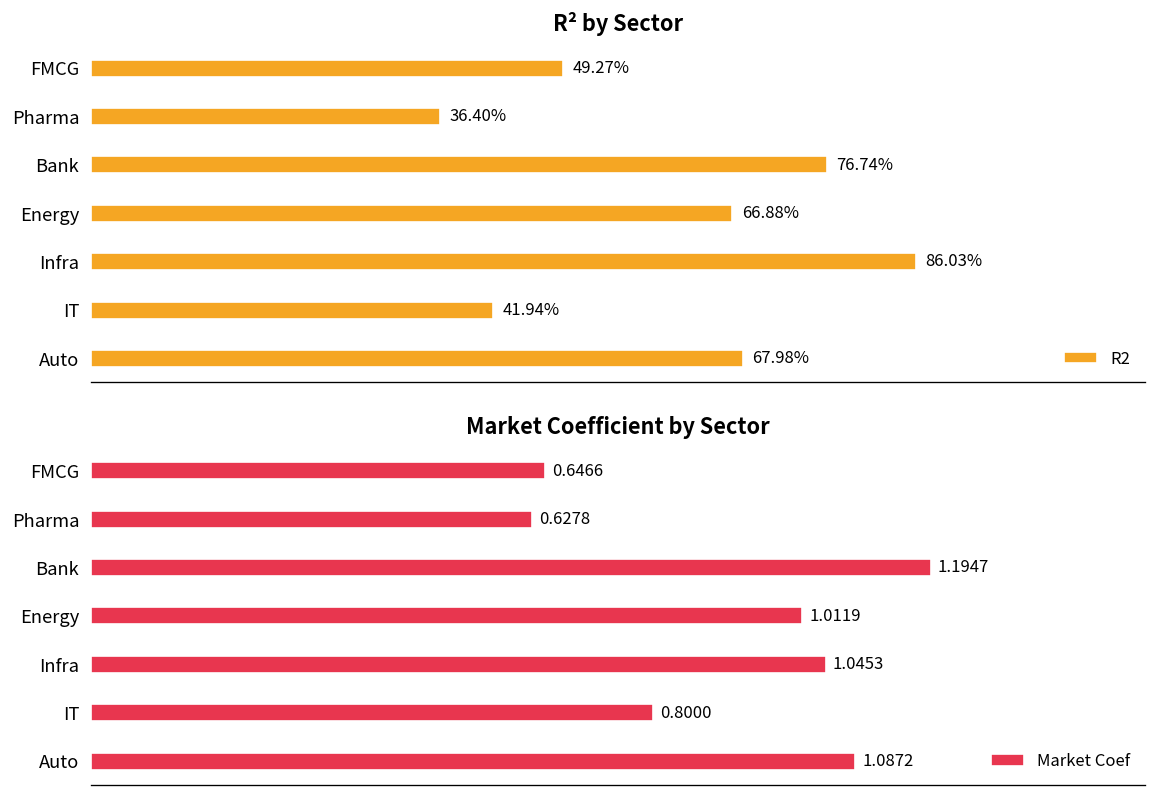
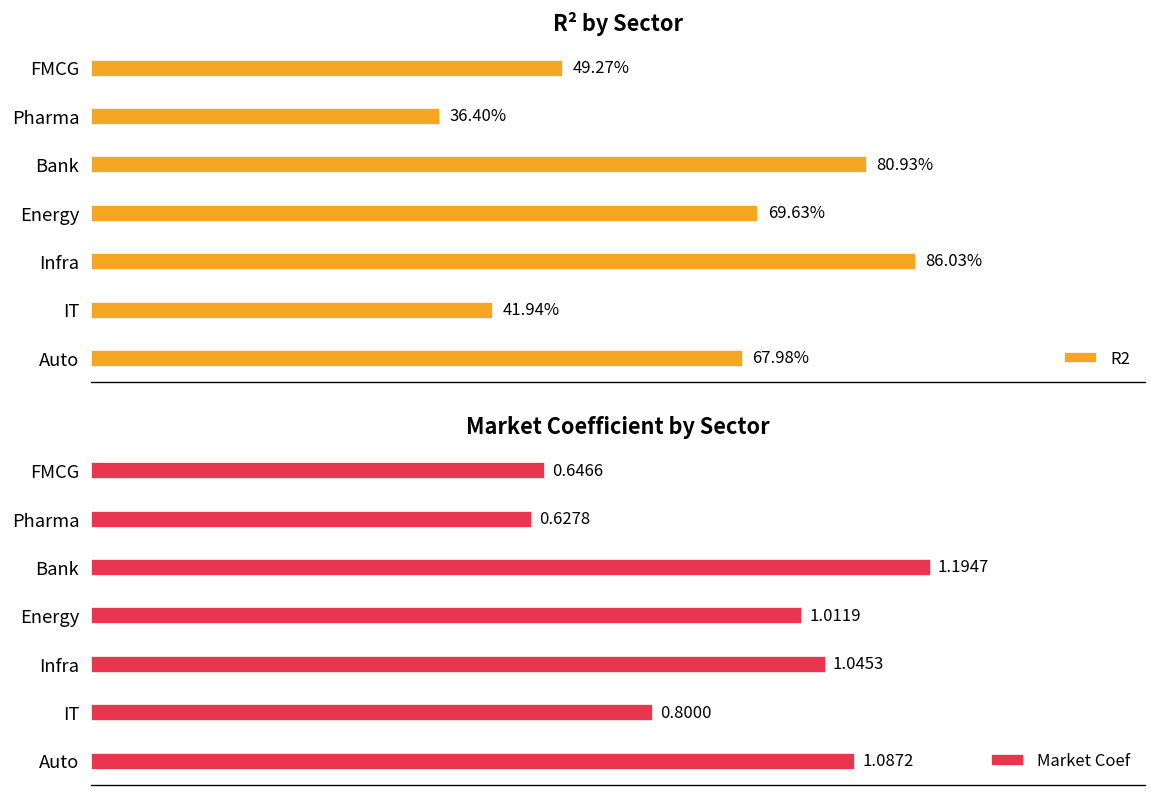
R² by Sector, Bank: 76.74% -> 80.93%
R² by Sector, Energy: 66.88% -> 69.63%
